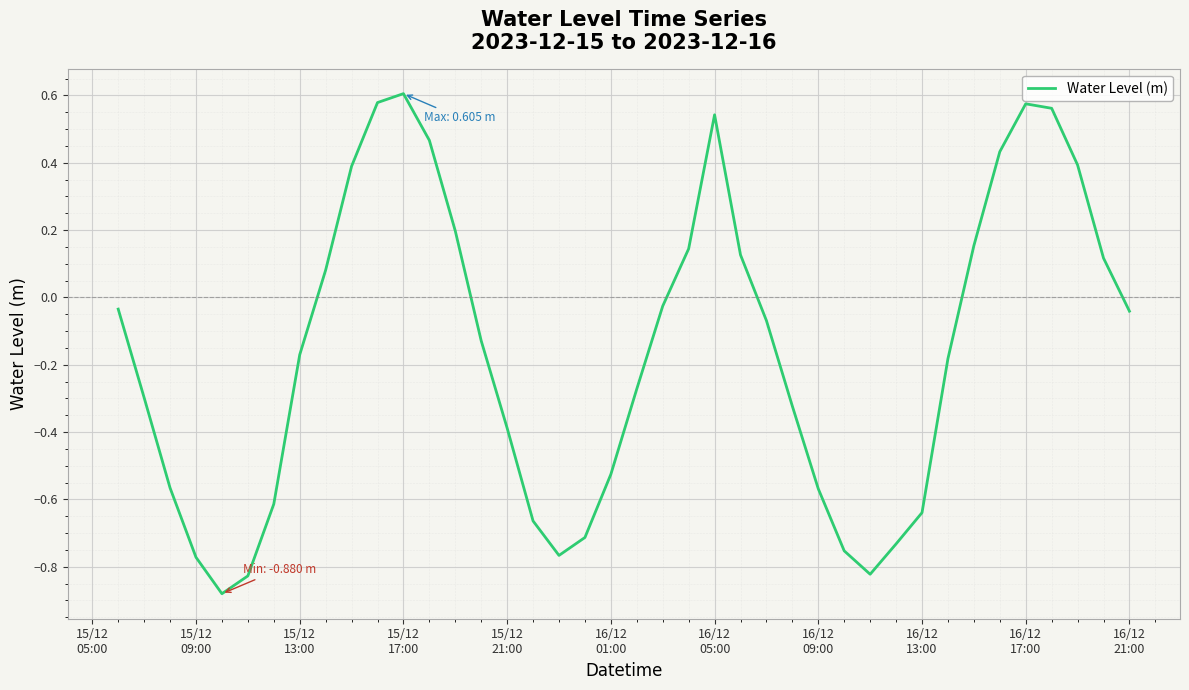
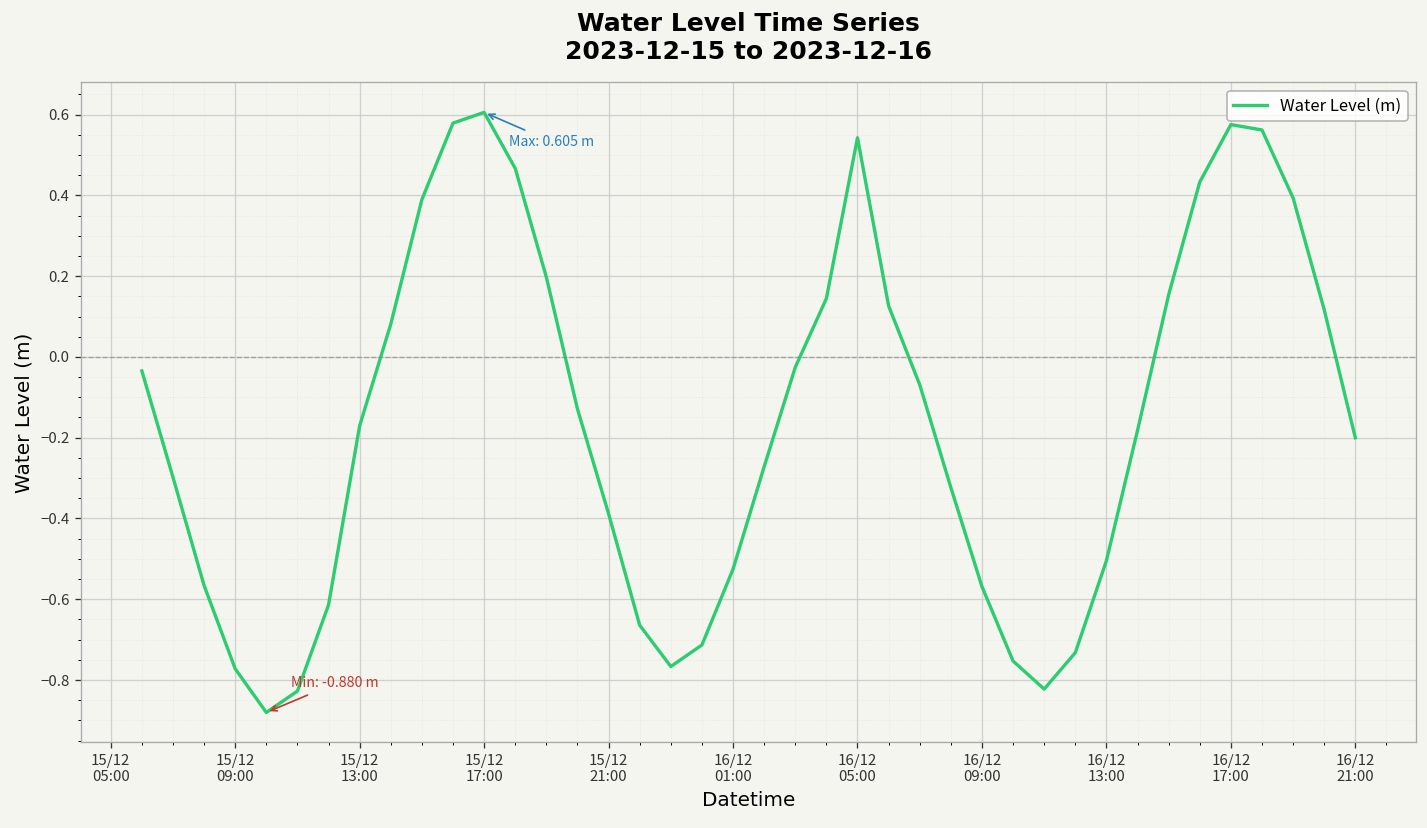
16/12 13:00: -0.64 -> -0.50
16/12 21:00: -0.04 -> -0.20
